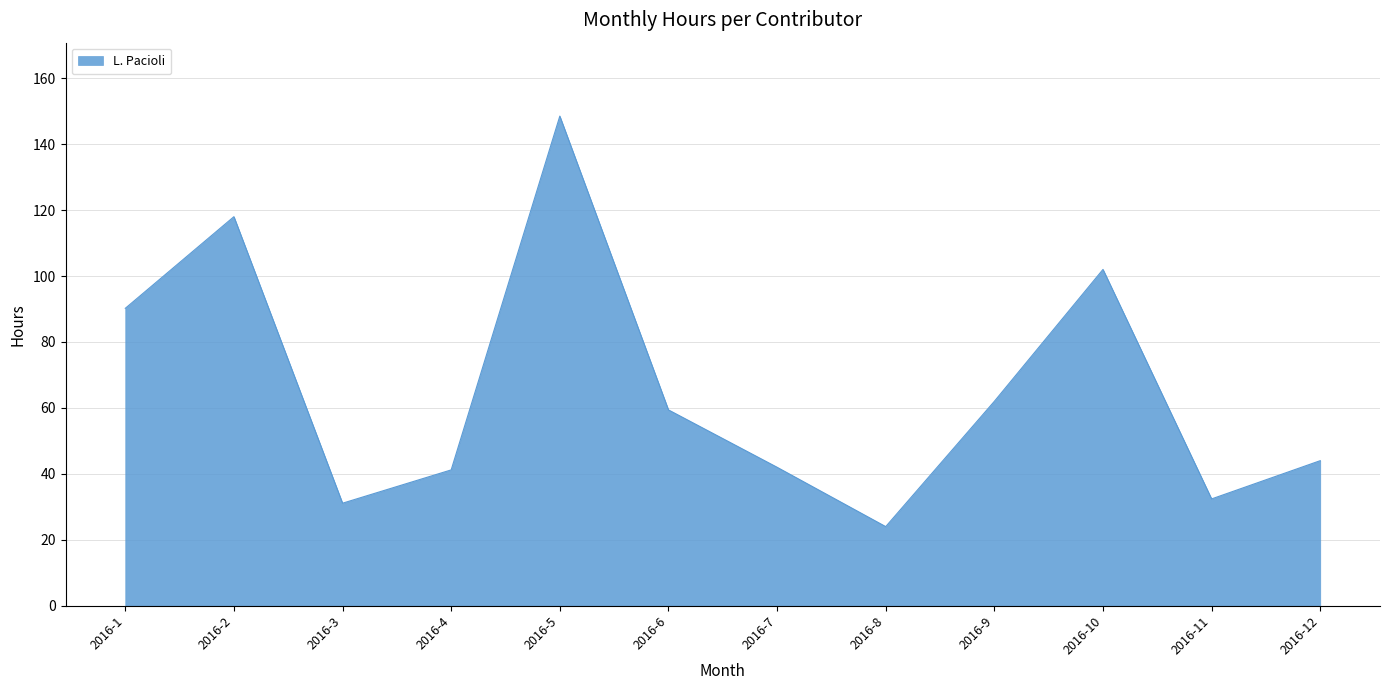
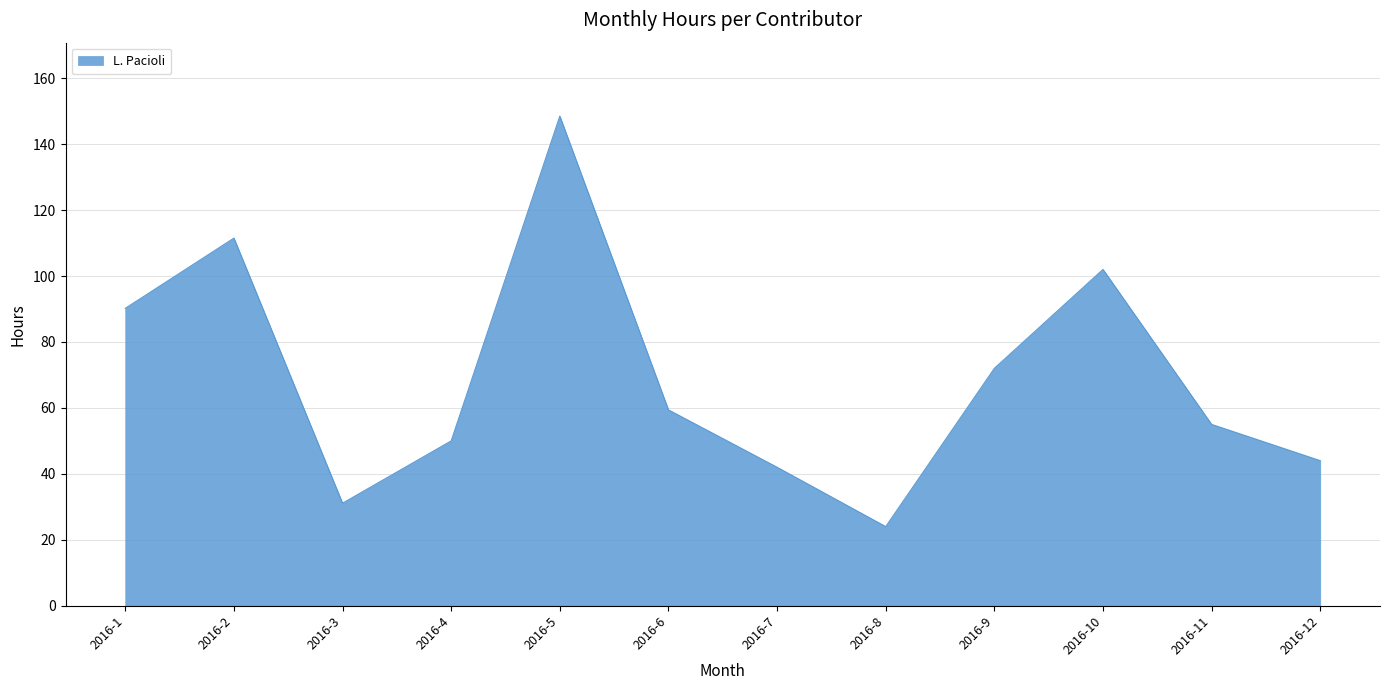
2016-2: 118 -> 112
2016-4: 41 -> 50
2016-9: 62 -> 72
2016-11: 32 -> 55
